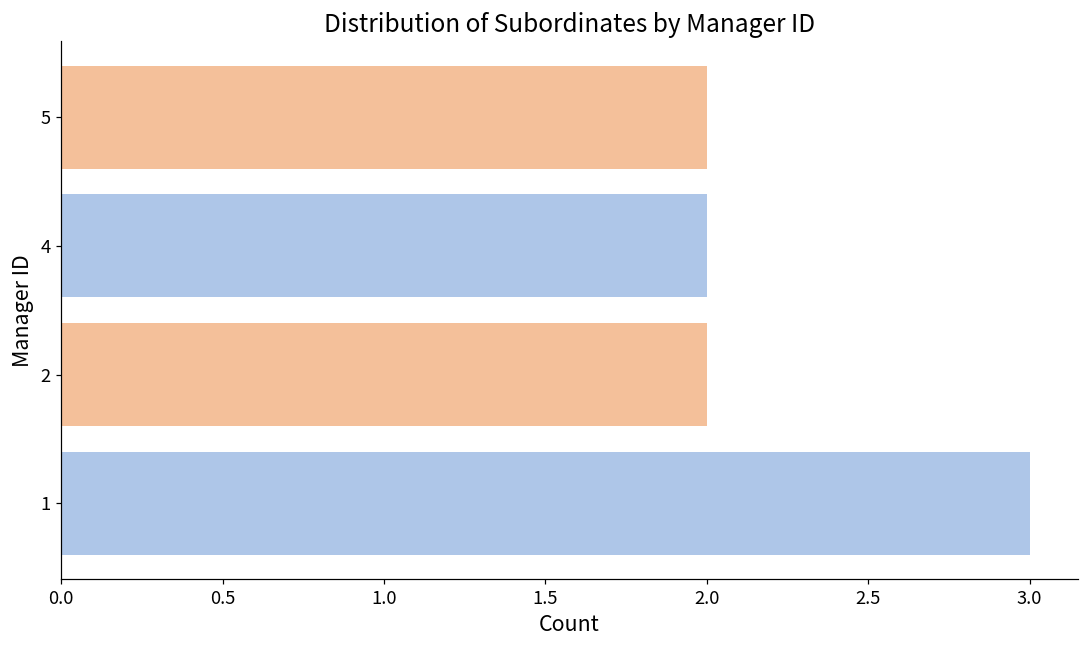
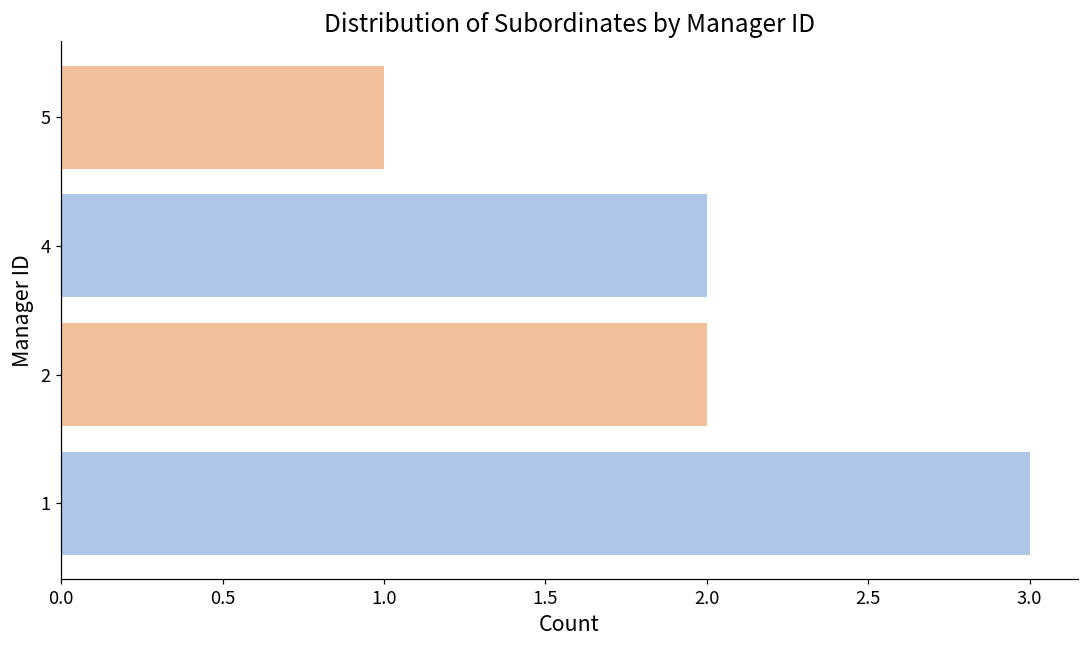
5: 2 -> 1
